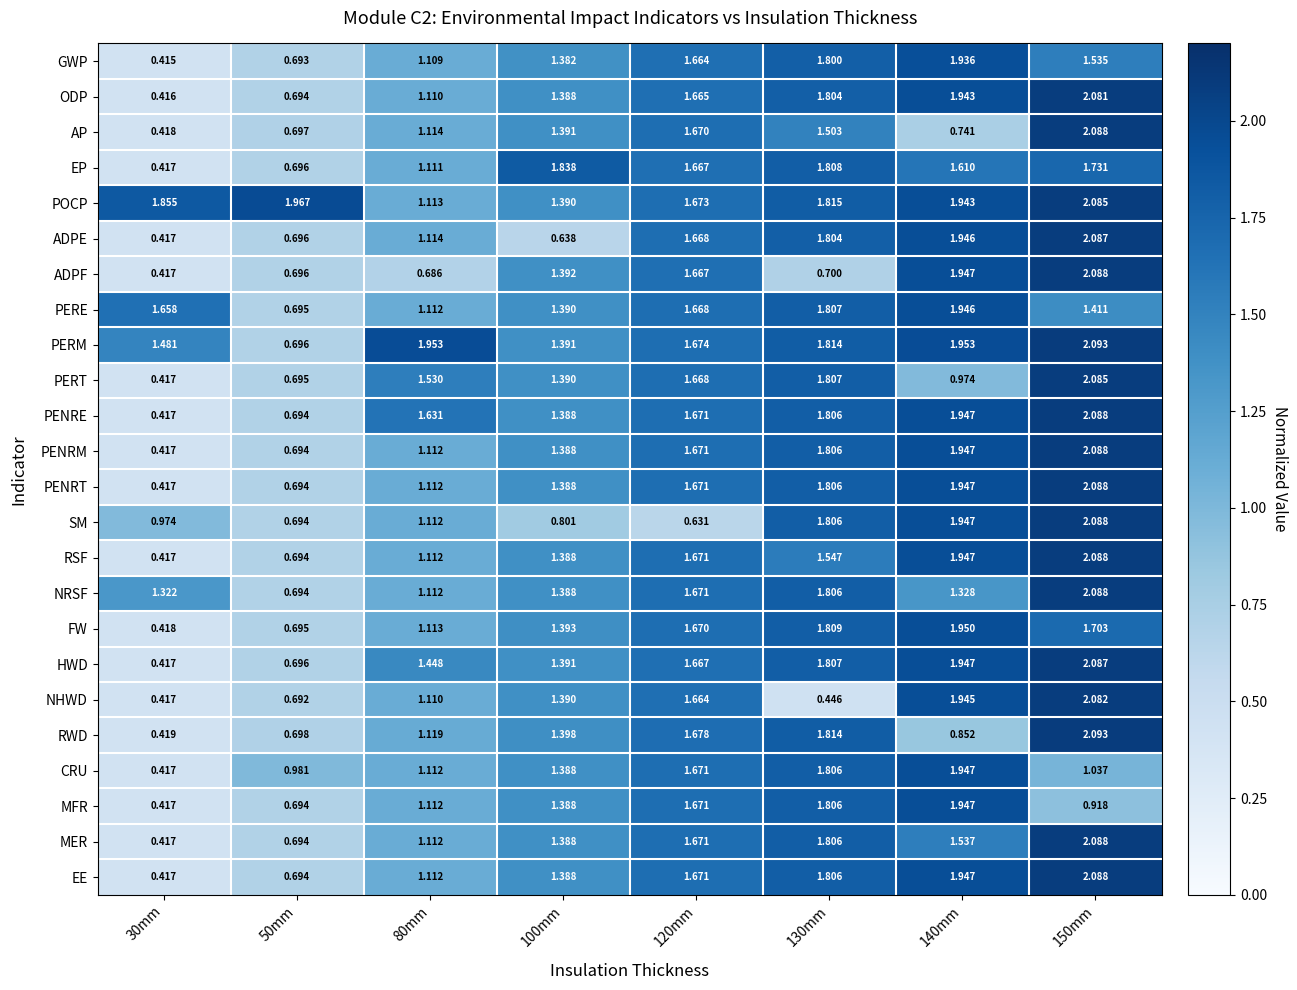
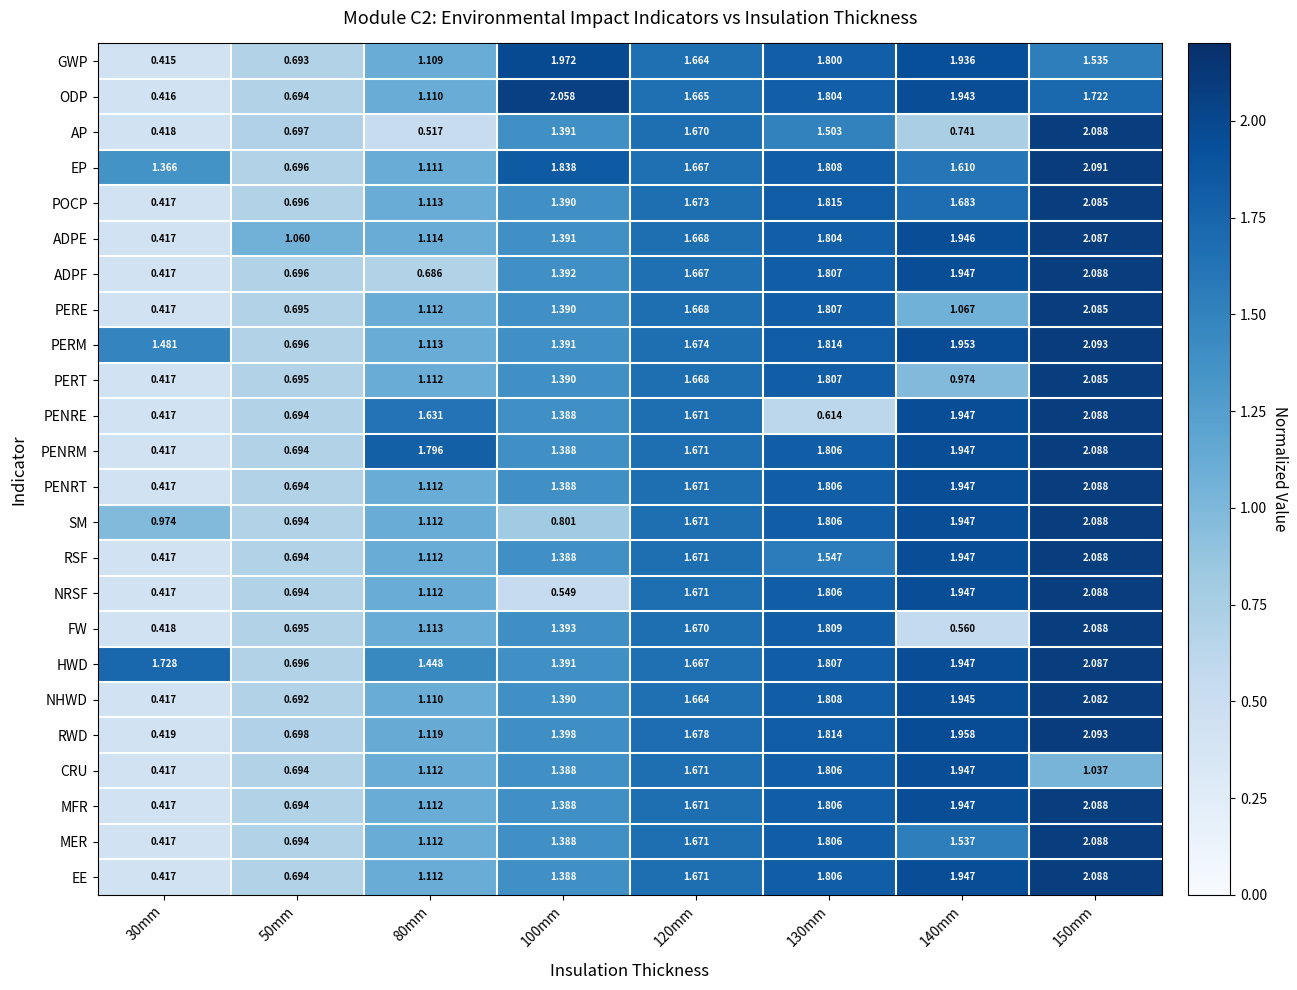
GWP, 100mm: 1.382 -> 1.972
ODP, 100mm: 1.388 -> 2.058
ODP, 150mm: 2.081 -> 1.722
AP, 80mm: 1.114 -> 0.517
EP, 30mm: 0.417 -> 1.366
EP, 150mm: 1.731 -> 2.091
POCP, 30mm: 1.855 -> 0.417
POCP, 50mm: 1.967 -> 0.696
POCP, 140mm: 1.943 -> 1.683
ADPE, 50mm: 0.696 -> 1.060
ADPE, 100mm: 0.638 -> 1.391
ADPF, 130mm: 0.700 -> 1.807
PERE, 30mm: 1.658 -> 0.417
PERE, 140mm: 1.946 -> 1.067
PERE, 150mm: 1.411 -> 2.085
PERM, 80mm: 1.953 -> 1.113
PERT, 80mm: 1.530 -> 1.112
PENRE, 130mm: 1.806 -> 0.614
PENRM, 80mm: 1.112 -> 1.796
SM, 120mm: 0.631 -> 1.671
NRSF, 30mm: 1.322 -> 0.417
NRSF, 100mm: 1.388 -> 0.549
NRSF, 140mm: 1.328 -> 1.947
FW, 140mm: 1.950 -> 0.560
FW, 150mm: 1.703 -> 2.088
HWD, 30mm: 0.417 -> 1.728
NHWD, 130mm: 0.446 -> 1.808
RWD, 140mm: 0.852 -> 1.958
CRU, 50mm: 0.981 -> 0.694
MFR, 150mm: 0.918 -> 2.088
